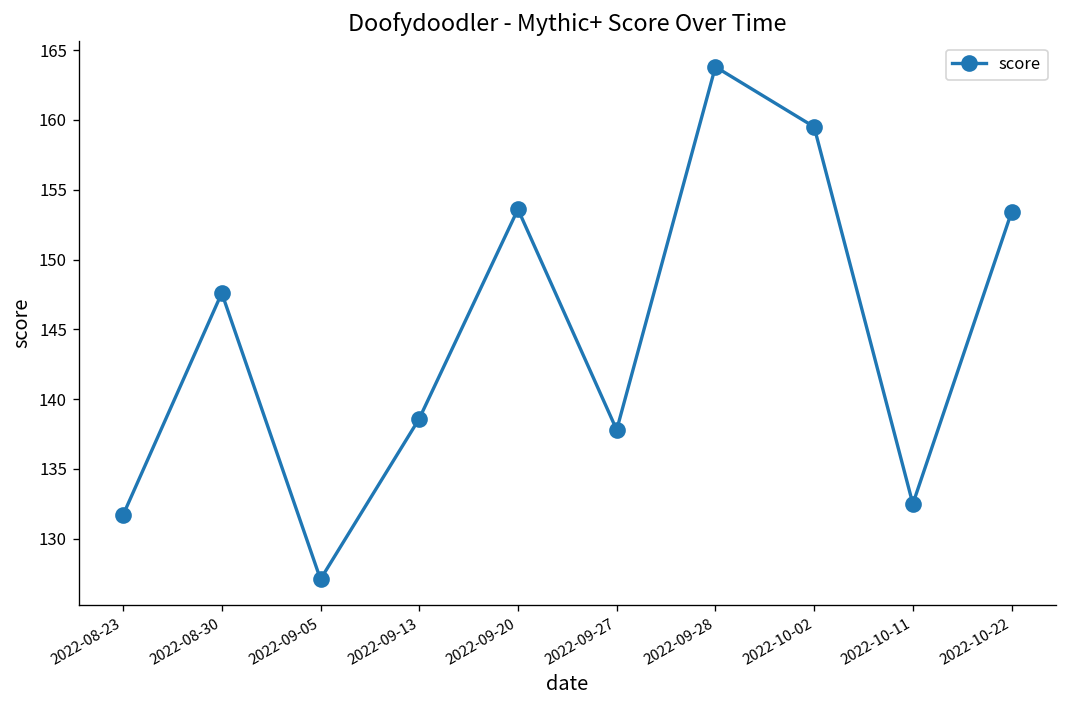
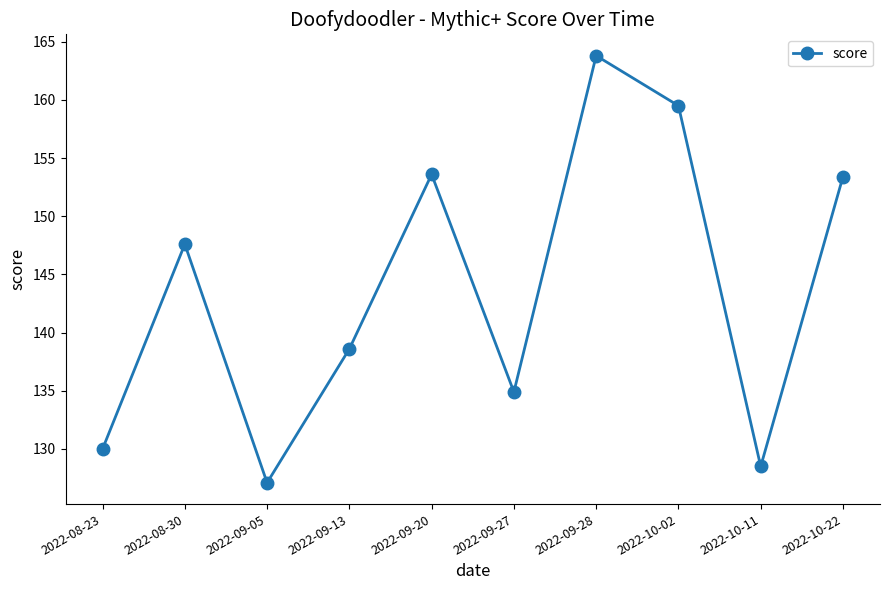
2022-08-23: 131.7 -> 130.0
2022-09-27: 137.8 -> 134.9
2022-10-11: 132.5 -> 128.5
